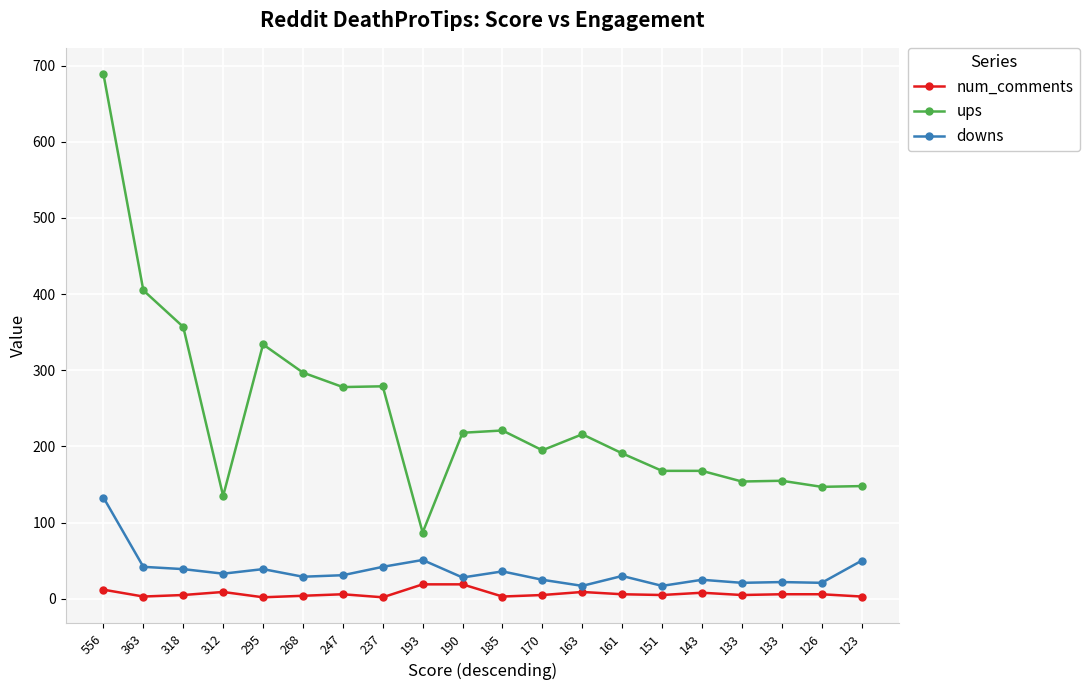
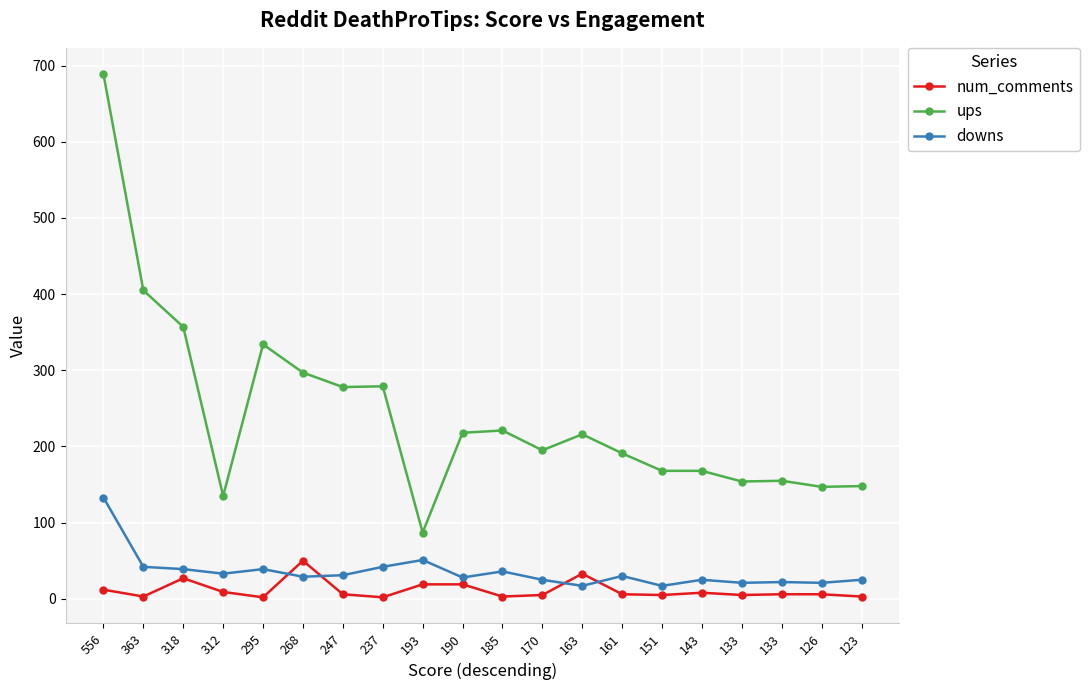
num_comments, 318: 10 -> 30
num_comments, 268: 0 -> 50
num_comments, 163: 10 -> 30
downs, 123: 50 -> 30
